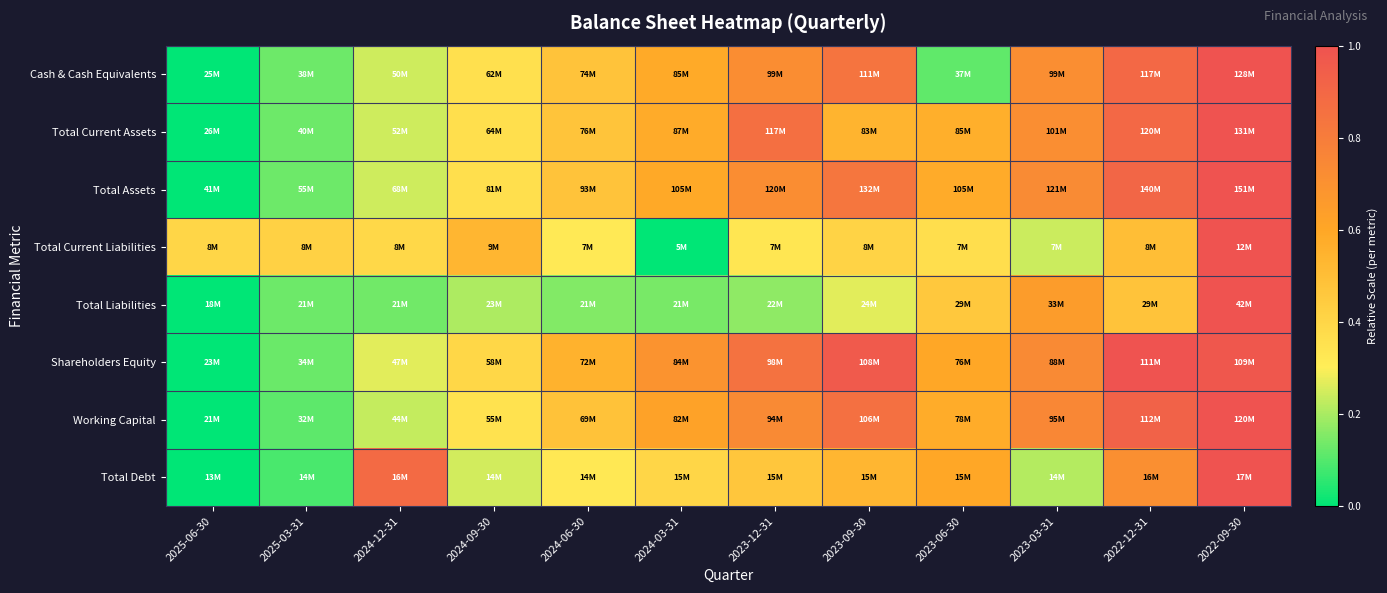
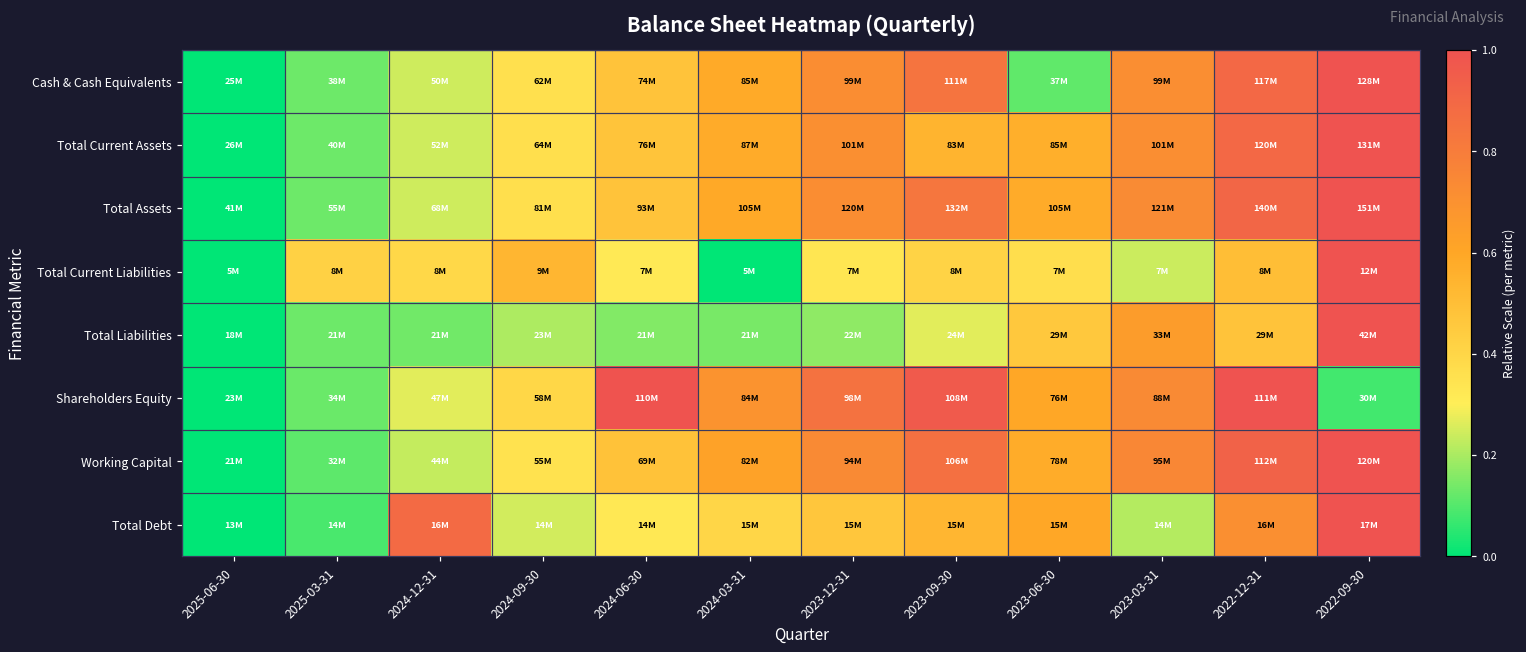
Total Current Assets, 2023-12-31: 117M -> 101M
Total Current Liabilities, 2025-06-30: 8M -> 5M
Shareholders Equity, 2024-06-30: 72M -> 110M
Shareholders Equity, 2022-09-30: 109M -> 30M
